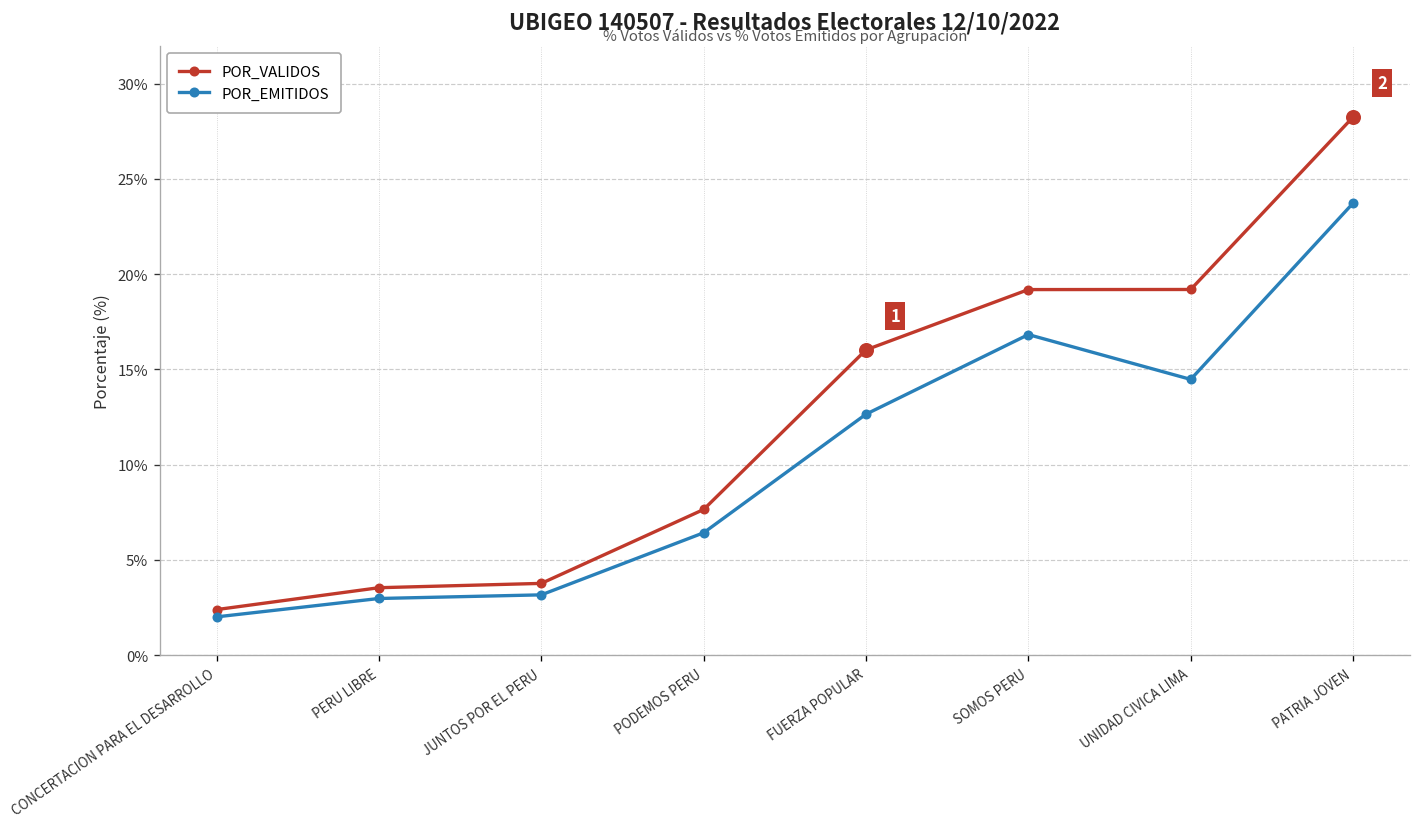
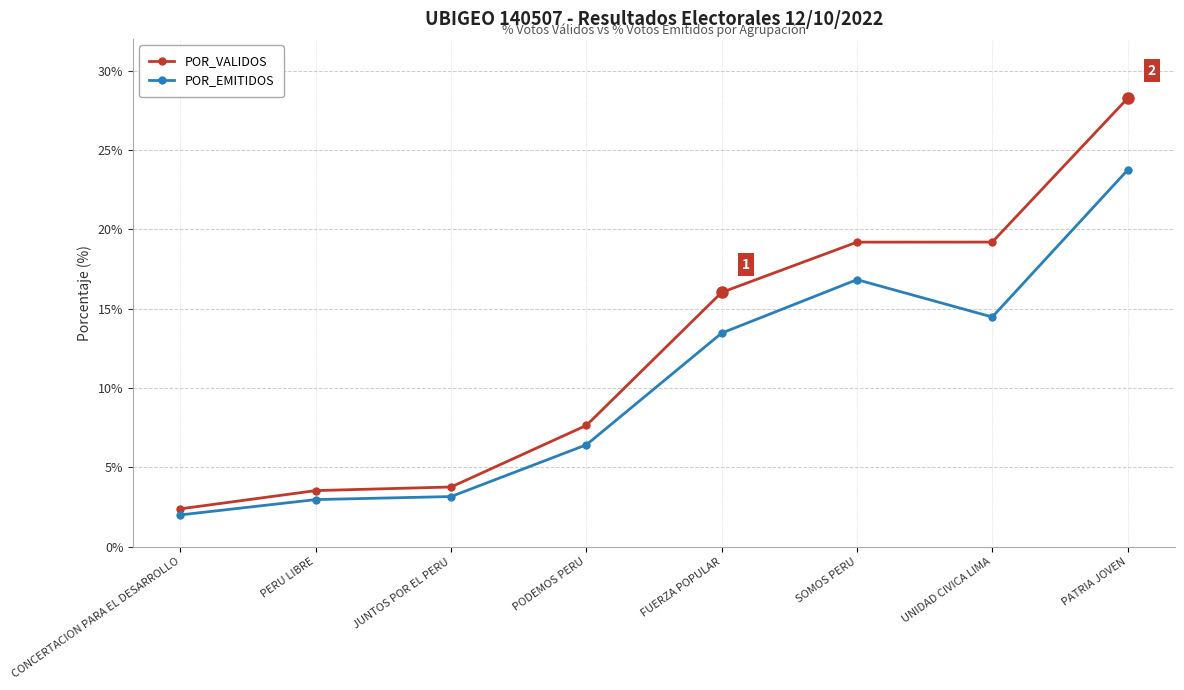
POR_EMITIDOS, FUERZA POPULAR: 12.6% -> 13.5%
